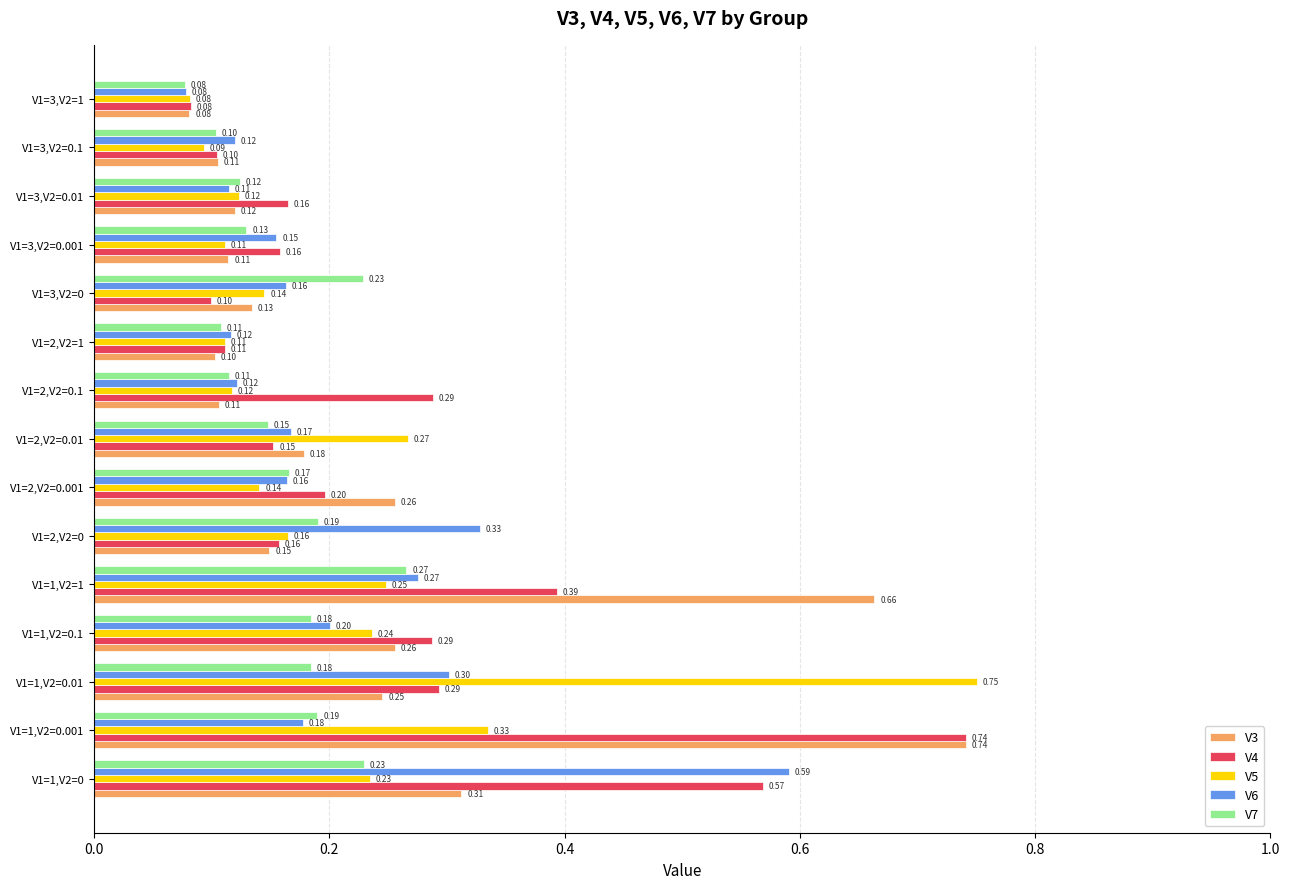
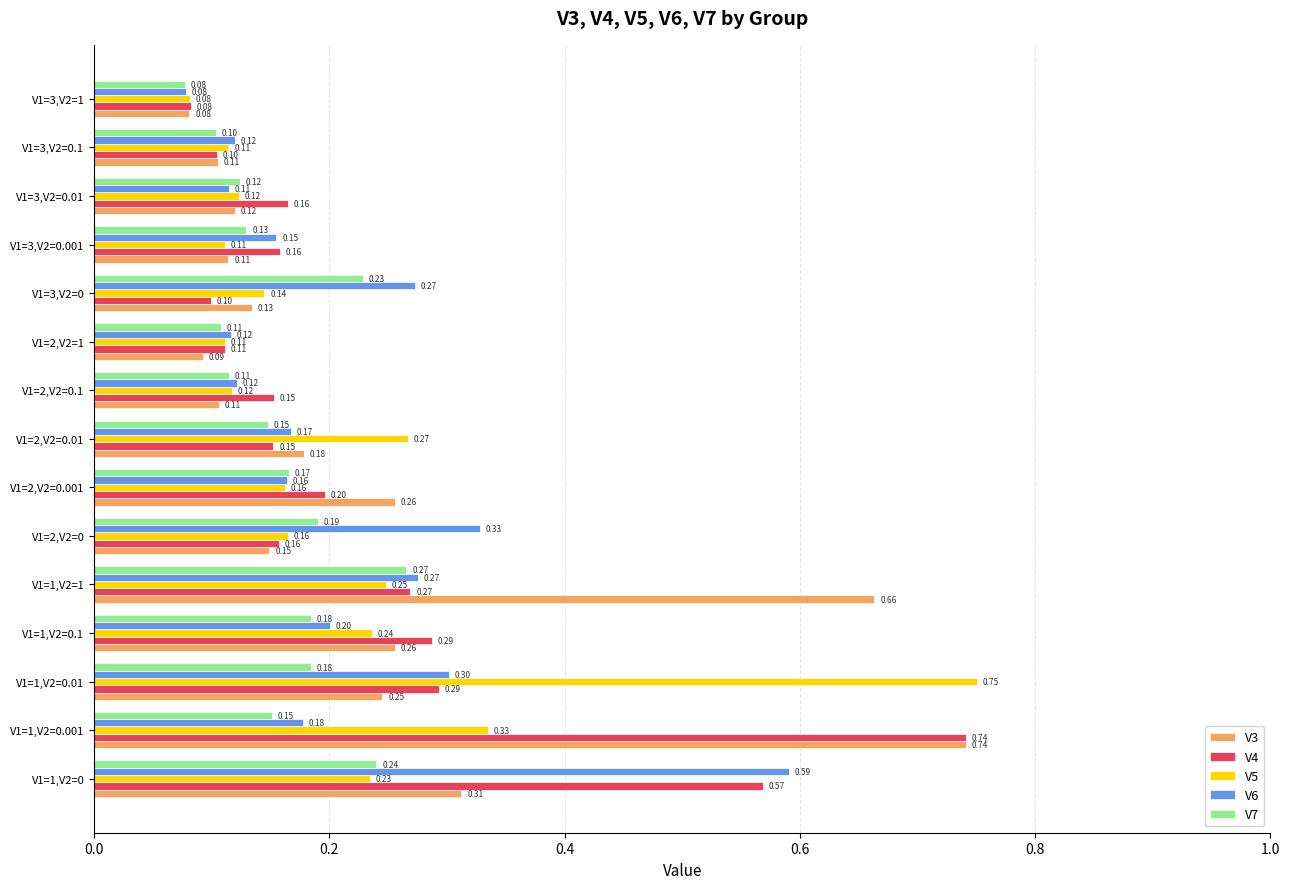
V5, V1=3,V2=0.1: 0.09 -> 0.11
V6, V1=3,V2=0: 0.16 -> 0.27
V3, V1=2,V2=1: 0.10 -> 0.09
V4, V1=2,V2=0.1: 0.29 -> 0.15
V5, V1=2,V2=0.001: 0.14 -> 0.16
V4, V1=1,V2=1: 0.39 -> 0.27
V7, V1=1,V2=0.001: 0.19 -> 0.15
V7, V1=1,V2=0: 0.23 -> 0.24
